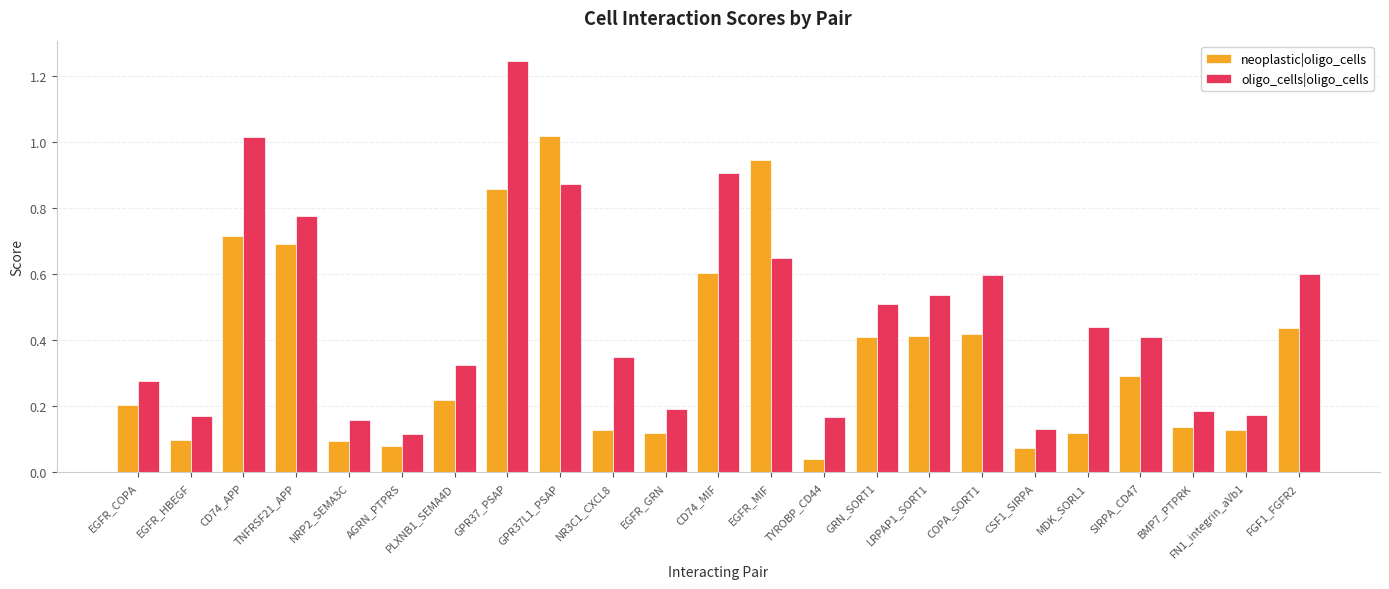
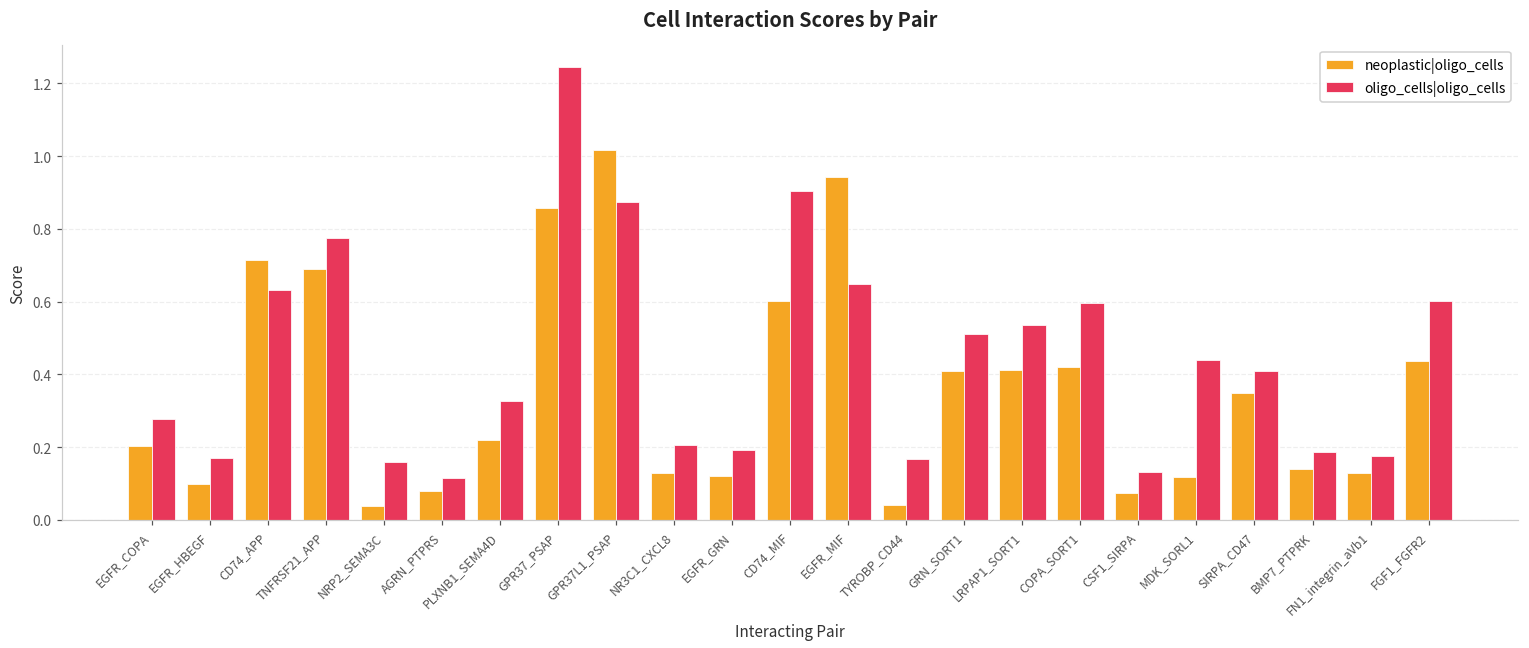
oligo_cells|oligo_cells, CD74_APP: 1.02 -> 0.63
neoplastic|oligo_cells, NRP2_SEMA3C: 0.10 -> 0.04
oligo_cells|oligo_cells, NR3C1_CXCL8: 0.35 -> 0.21
neoplastic|oligo_cells, SIRPA_CD47: 0.29 -> 0.35
